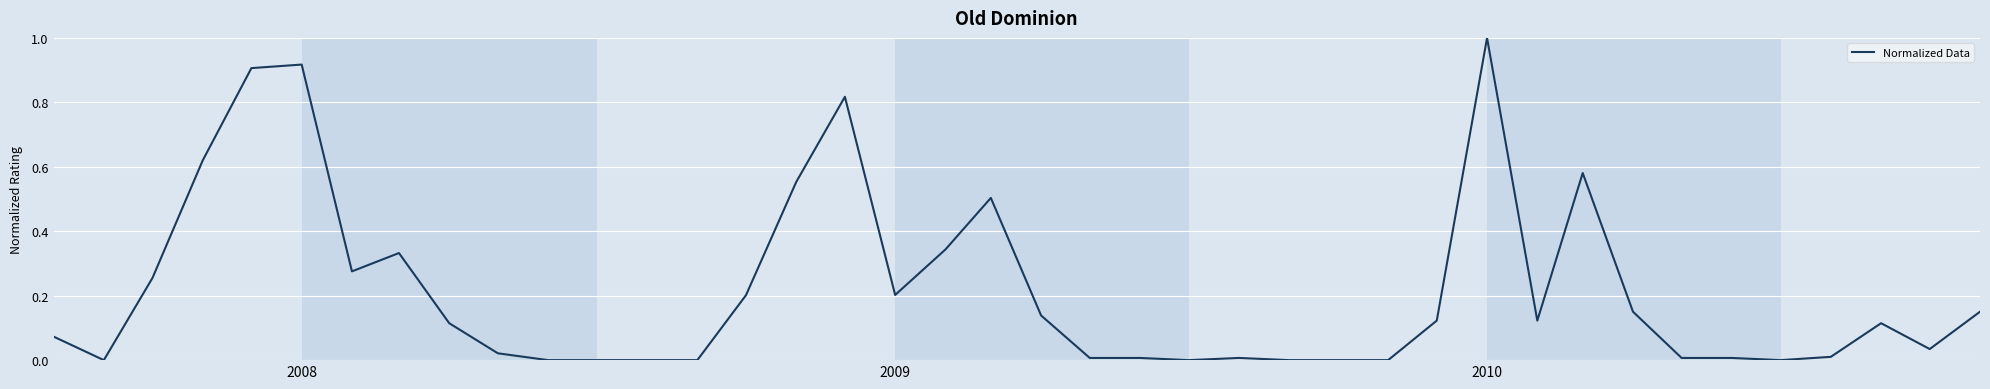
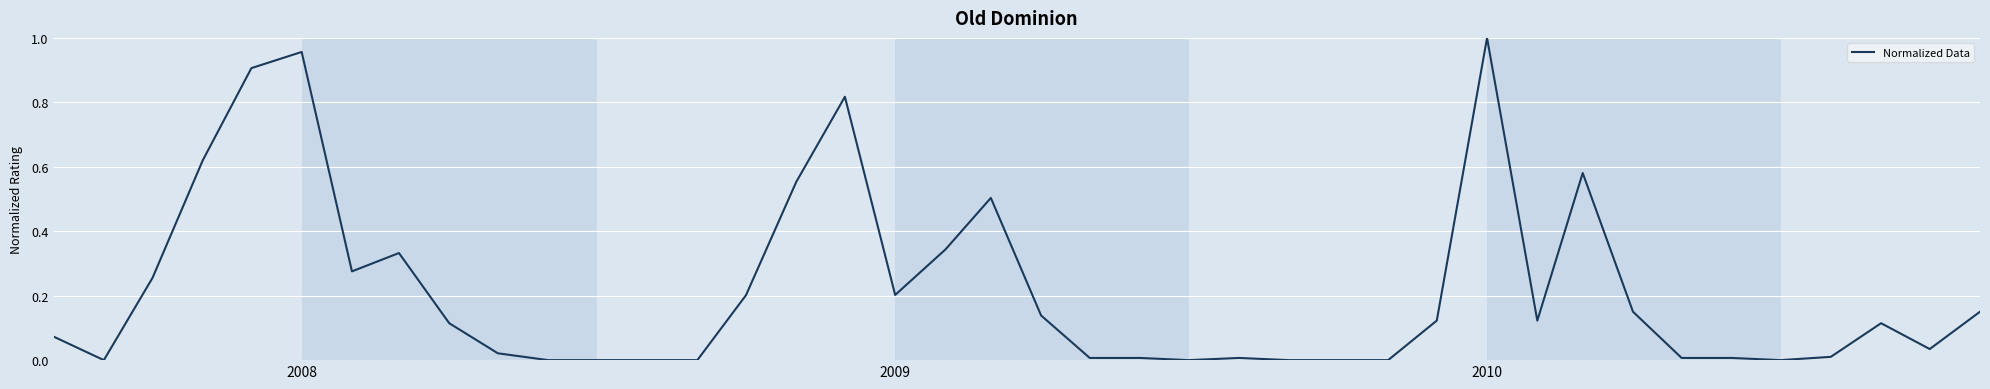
2008: 0.92 -> 0.96
